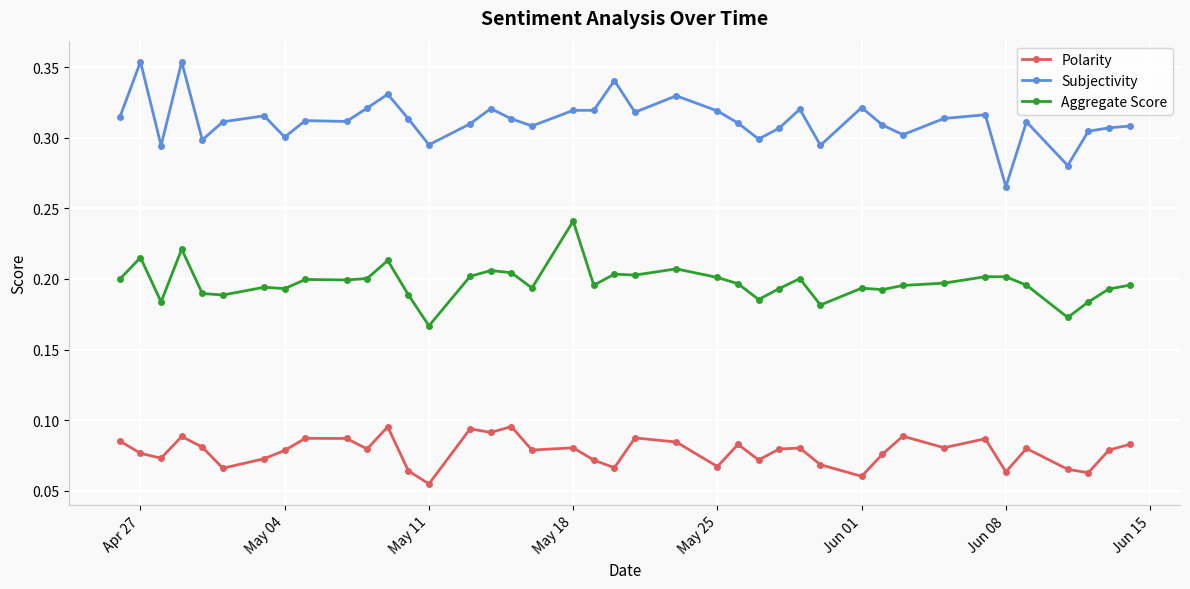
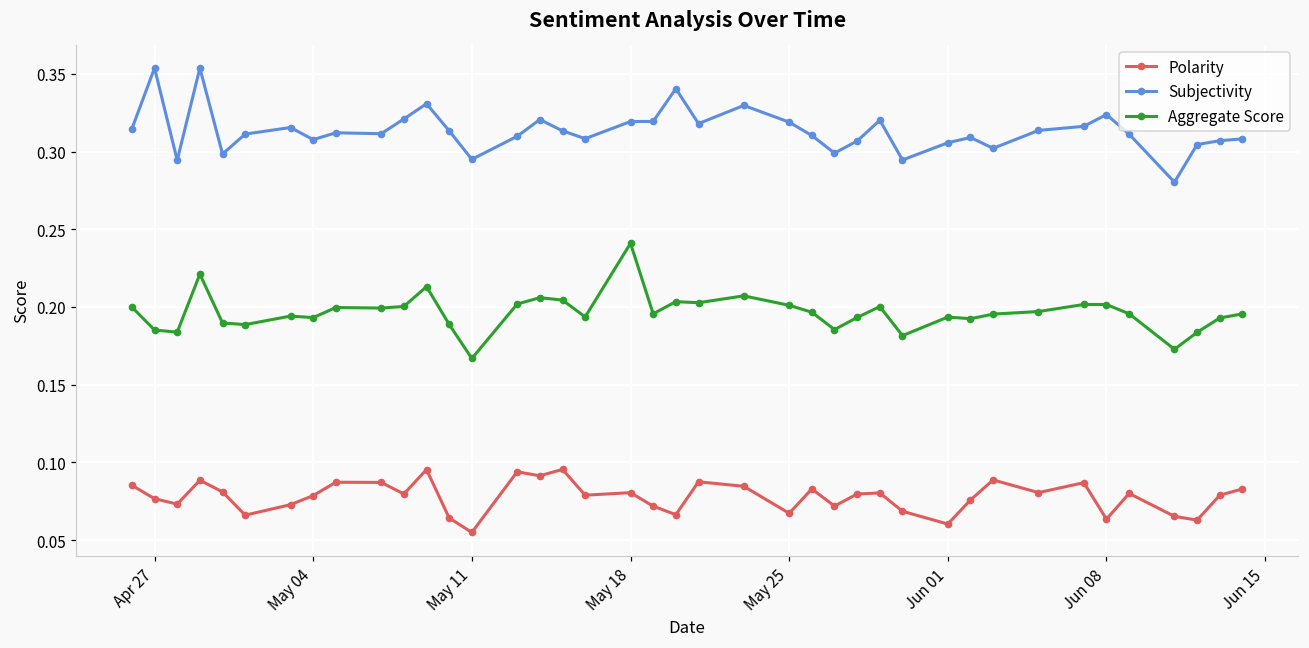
Aggregate Score, Apr 27: 0.215 -> 0.185
Subjectivity, May 04: 0.300 -> 0.308
Subjectivity, Jun 01: 0.321 -> 0.306
Subjectivity, Jun 08: 0.265 -> 0.324
